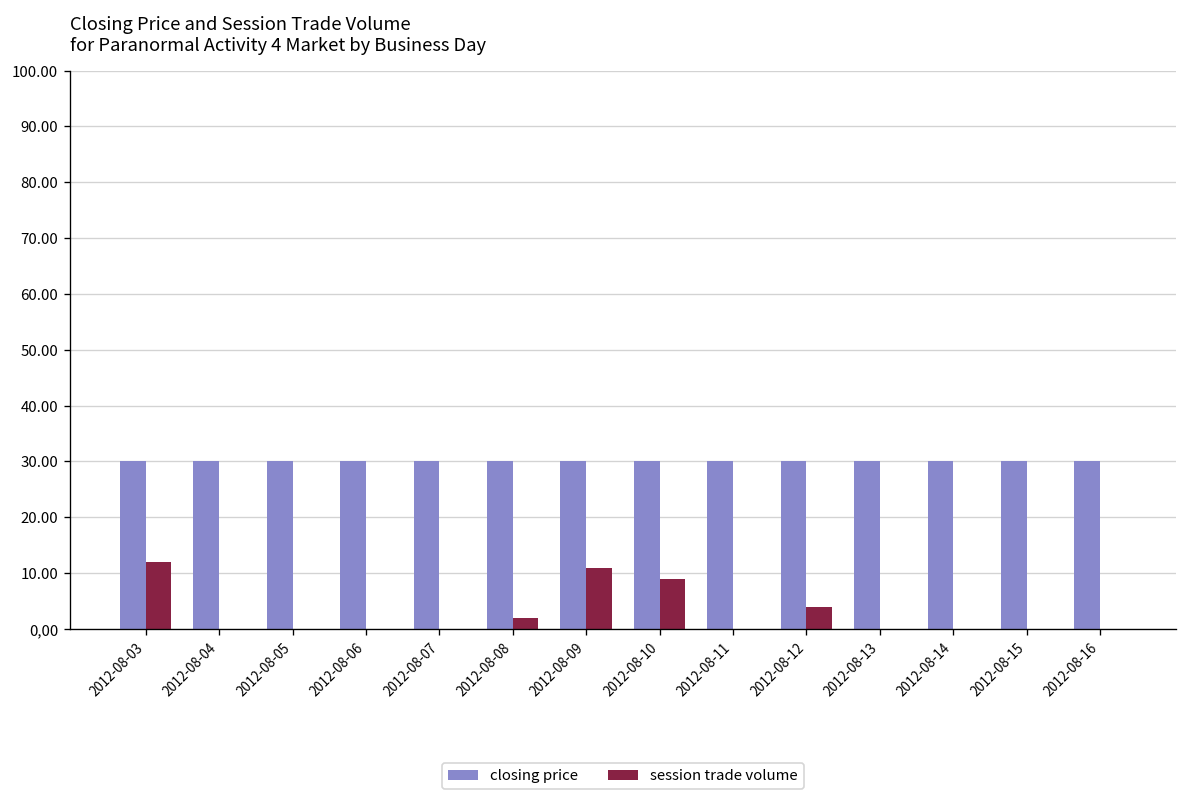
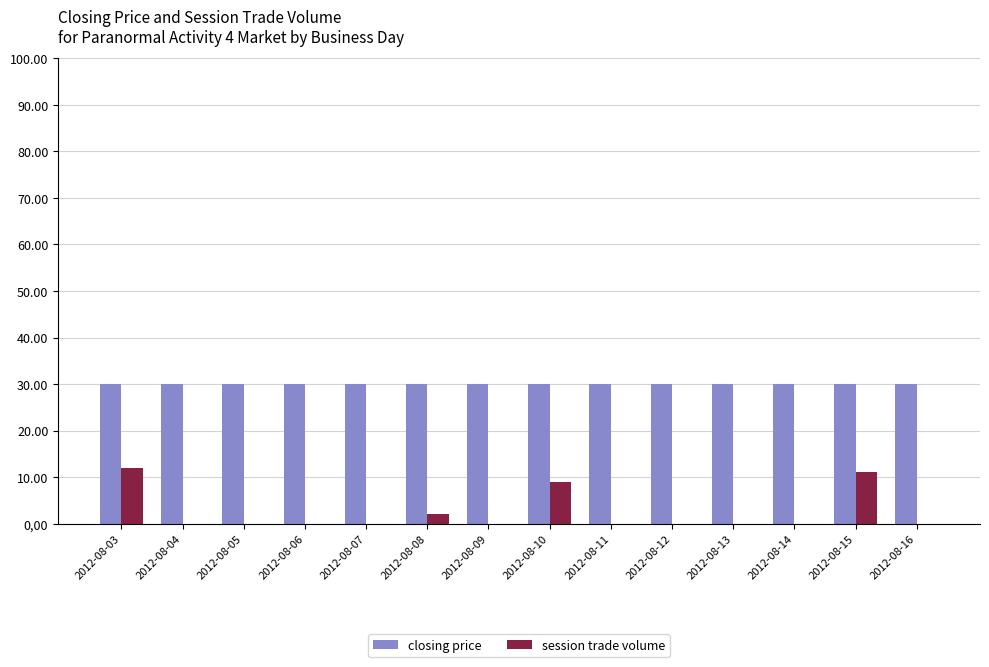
session trade volume, 2012-08-09: 11 -> 0
session trade volume, 2012-08-12: 4 -> 0
session trade volume, 2012-08-15: 0 -> 11
